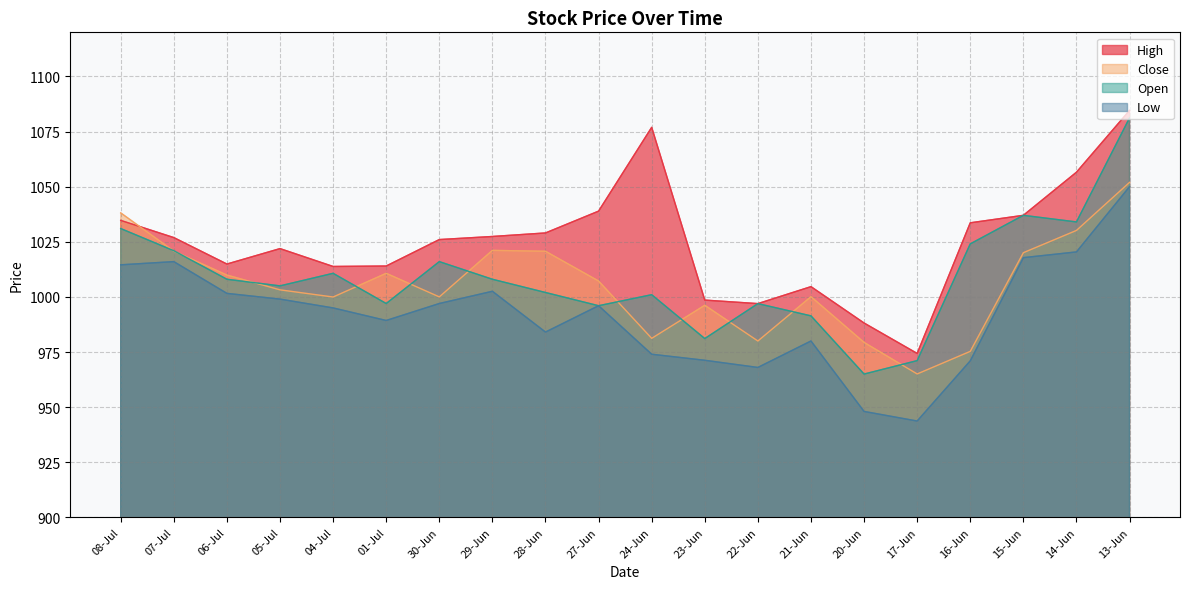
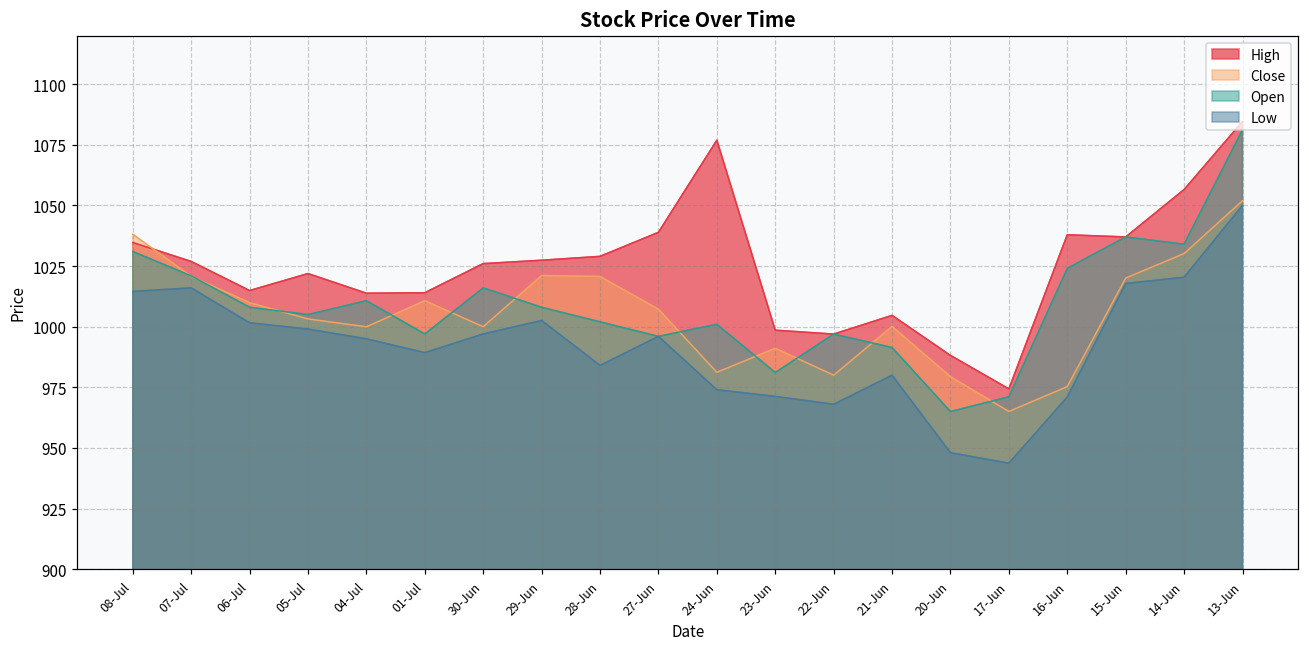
Close, 23-Jun: 996 -> 991
High, 16-Jun: 1034 -> 1038
